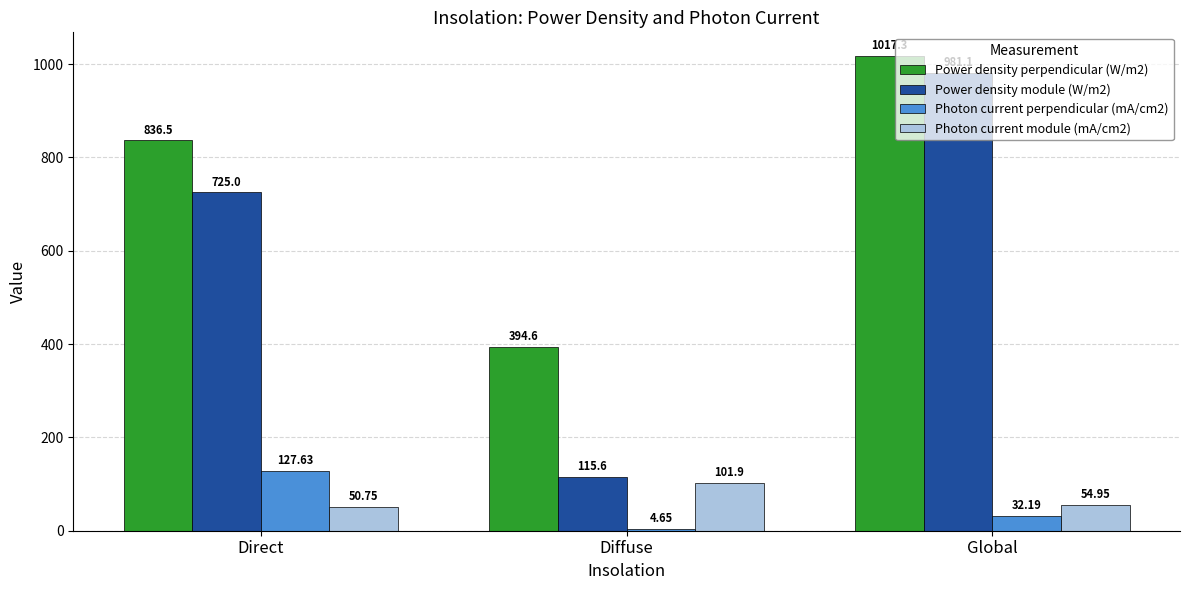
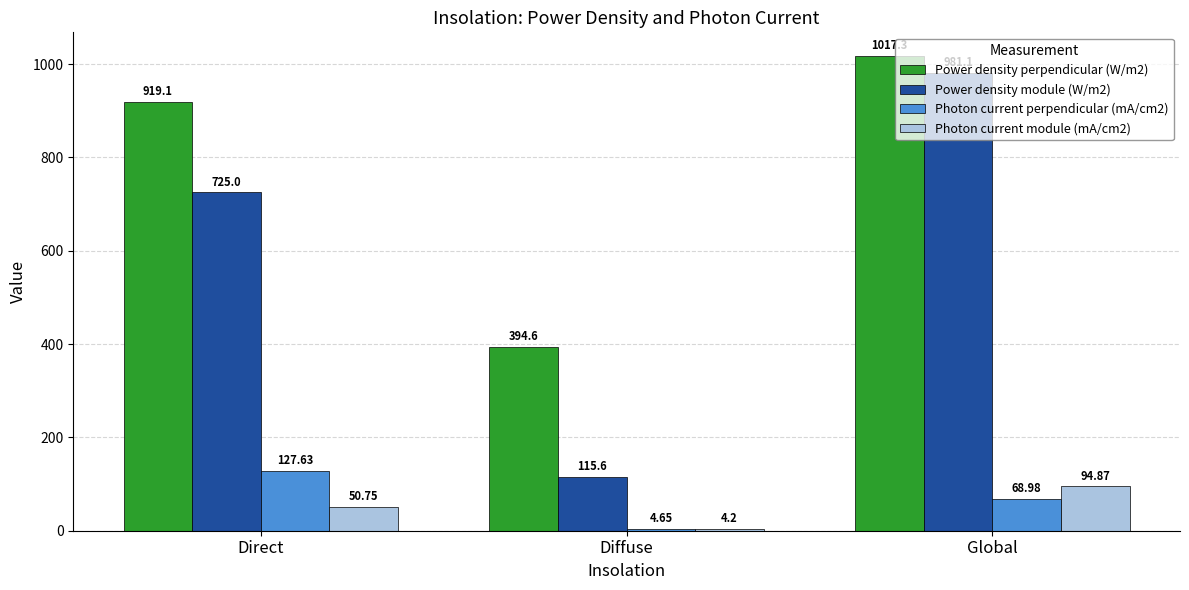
Power density perpendicular (W/m2), Direct: 836.5 -> 919.1
Photon current module (mA/cm2), Diffuse: 101.9 -> 4.2
Photon current perpendicular (mA/cm2), Global: 32.19 -> 68.98
Photon current module (mA/cm2), Global: 54.95 -> 94.87
